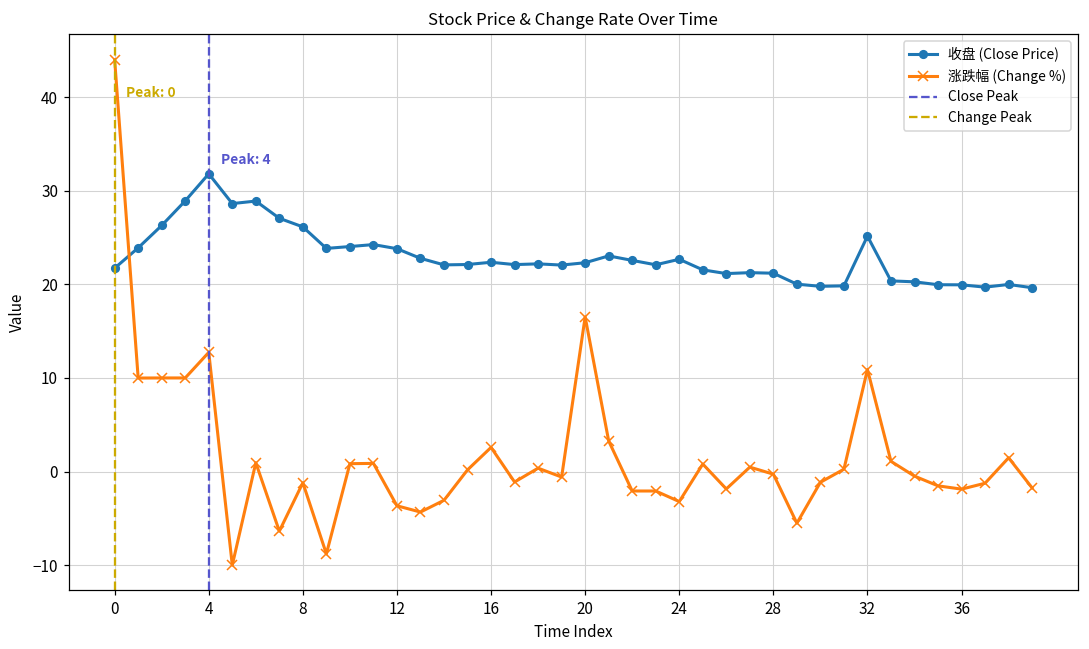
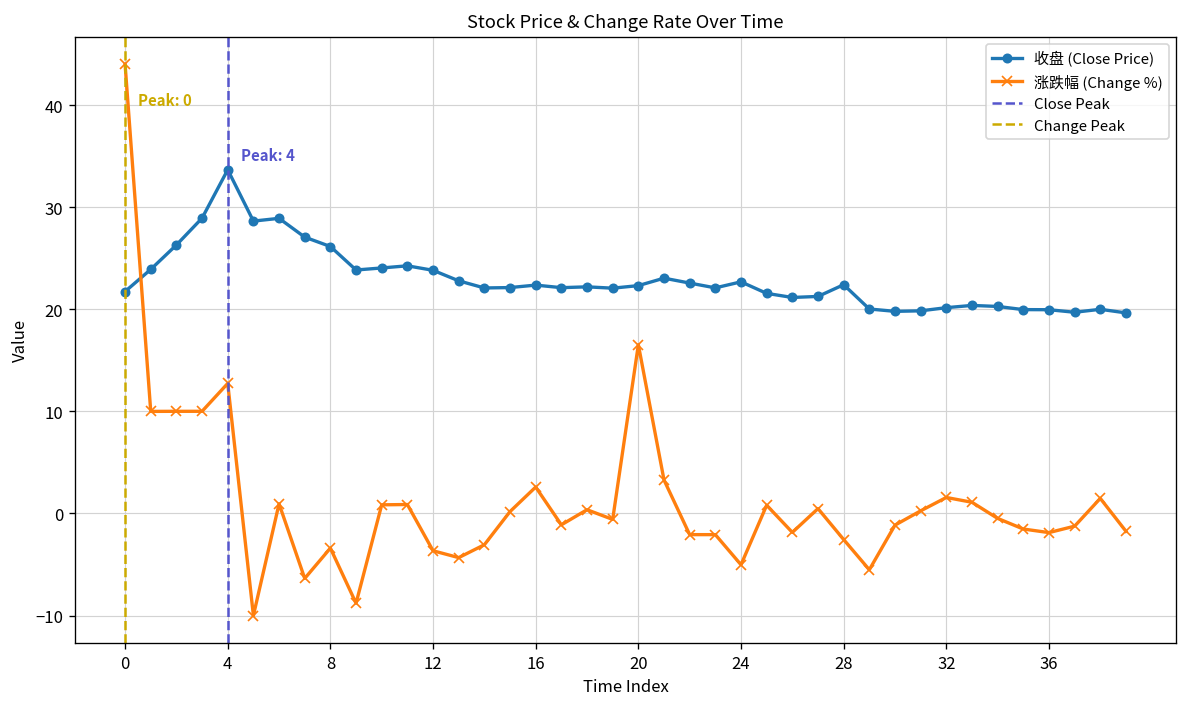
收盘 (Close Price), 4: 32 -> 34
涨跌幅 (Change %), 8: -1 -> -3
涨跌幅 (Change %), 24: -3 -> -5
收盘 (Close Price), 28: 21 -> 22
涨跌幅 (Change %), 28: 0 -> -3
收盘 (Close Price), 32: 25 -> 20
涨跌幅 (Change %), 32: 11 -> 2
